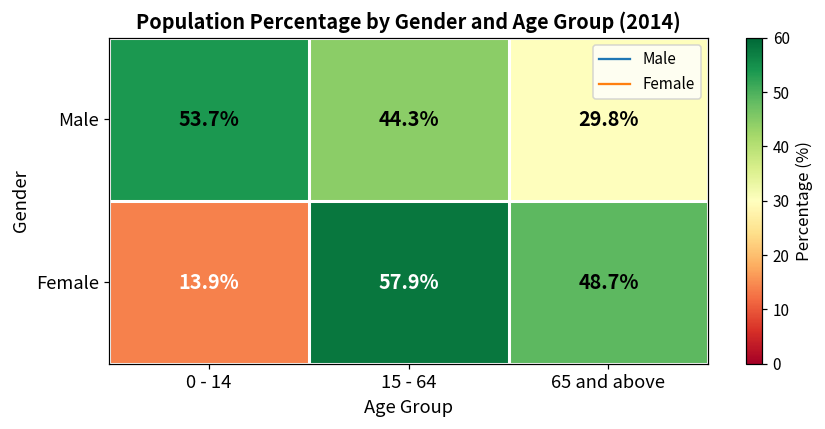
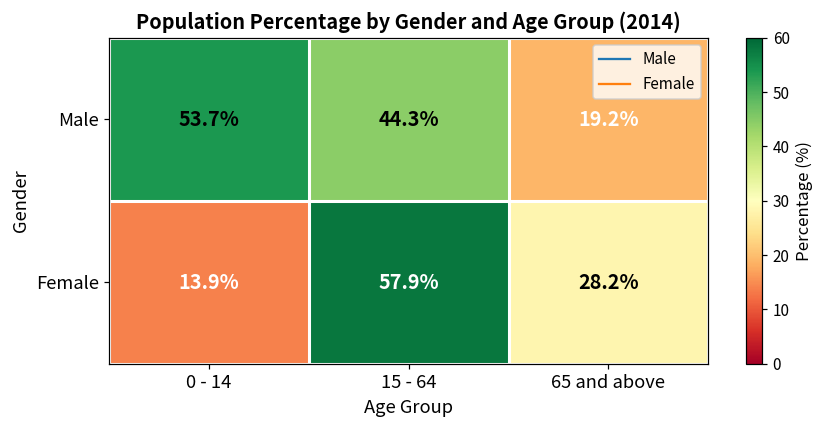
Male, 65 and above: 29.8% -> 19.2%
Female, 65 and above: 48.7% -> 28.2%
